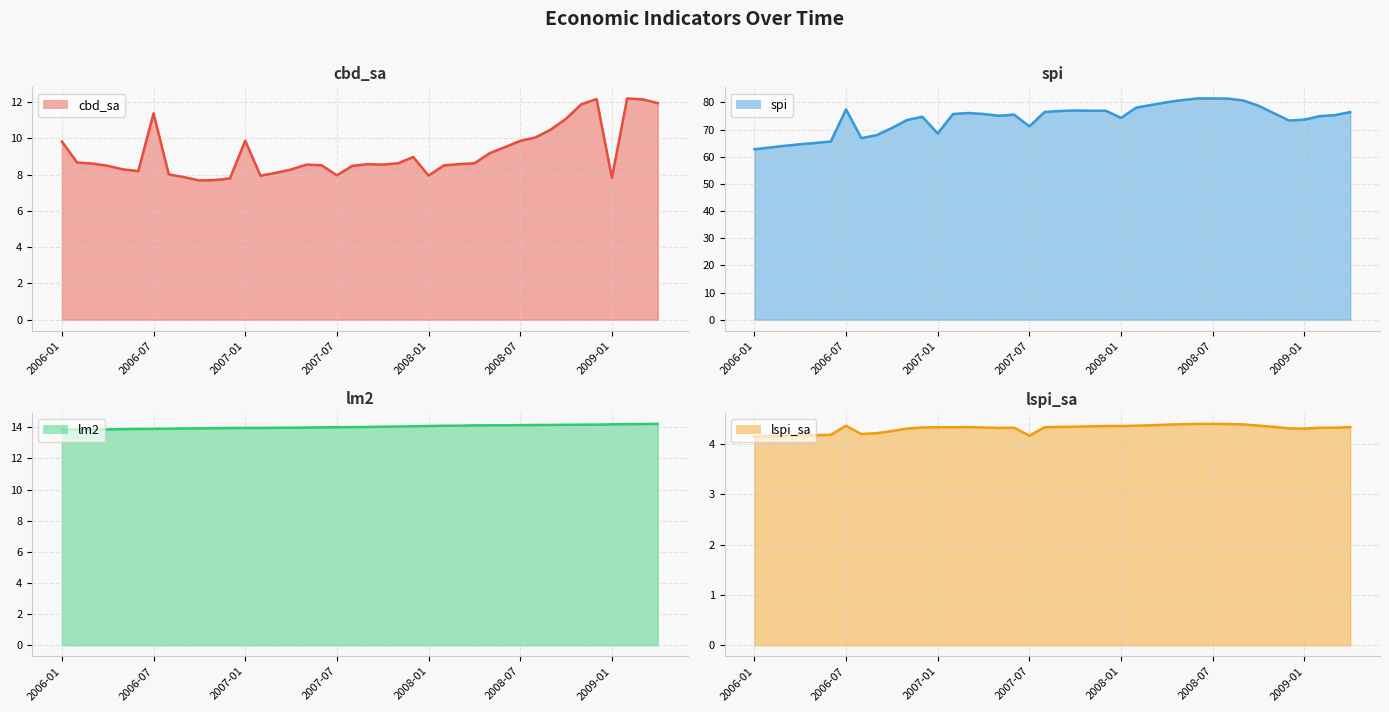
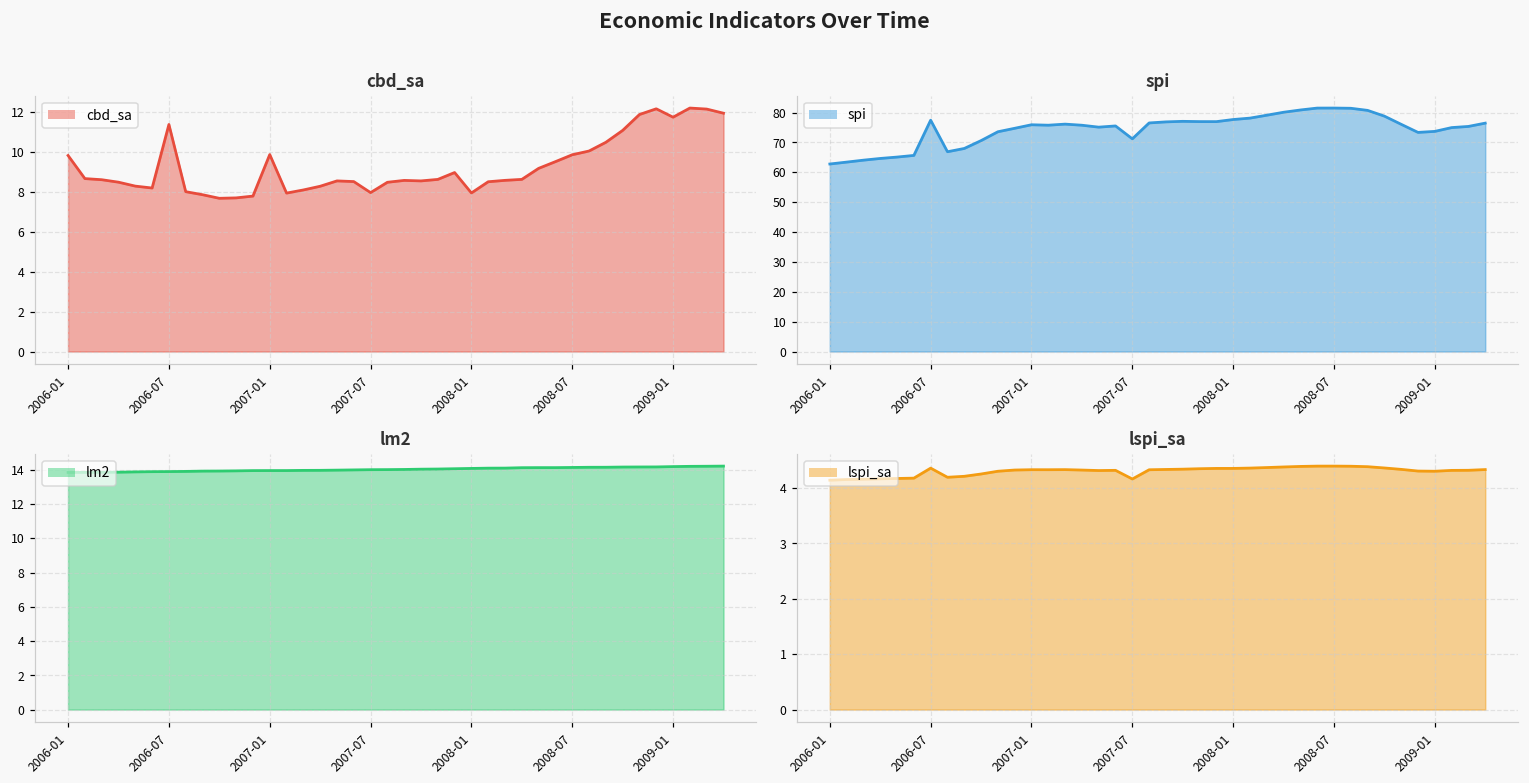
cbd_sa, 2009-01: 7.8 -> 11.7
spi, 2007-01: 69 -> 76
spi, 2008-01: 74 -> 78
